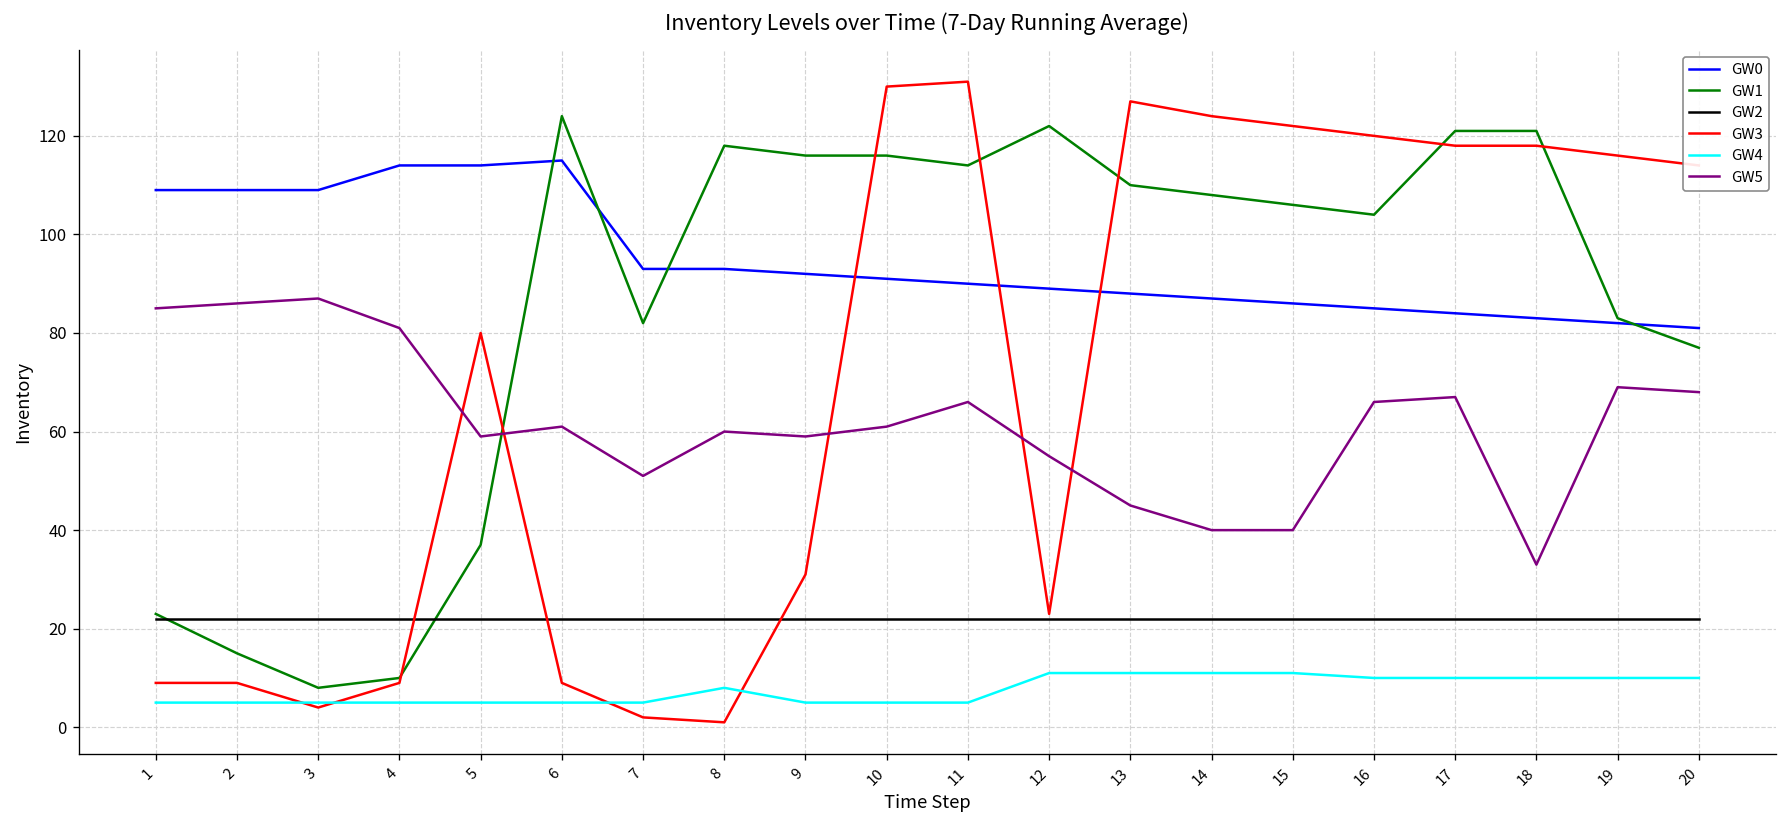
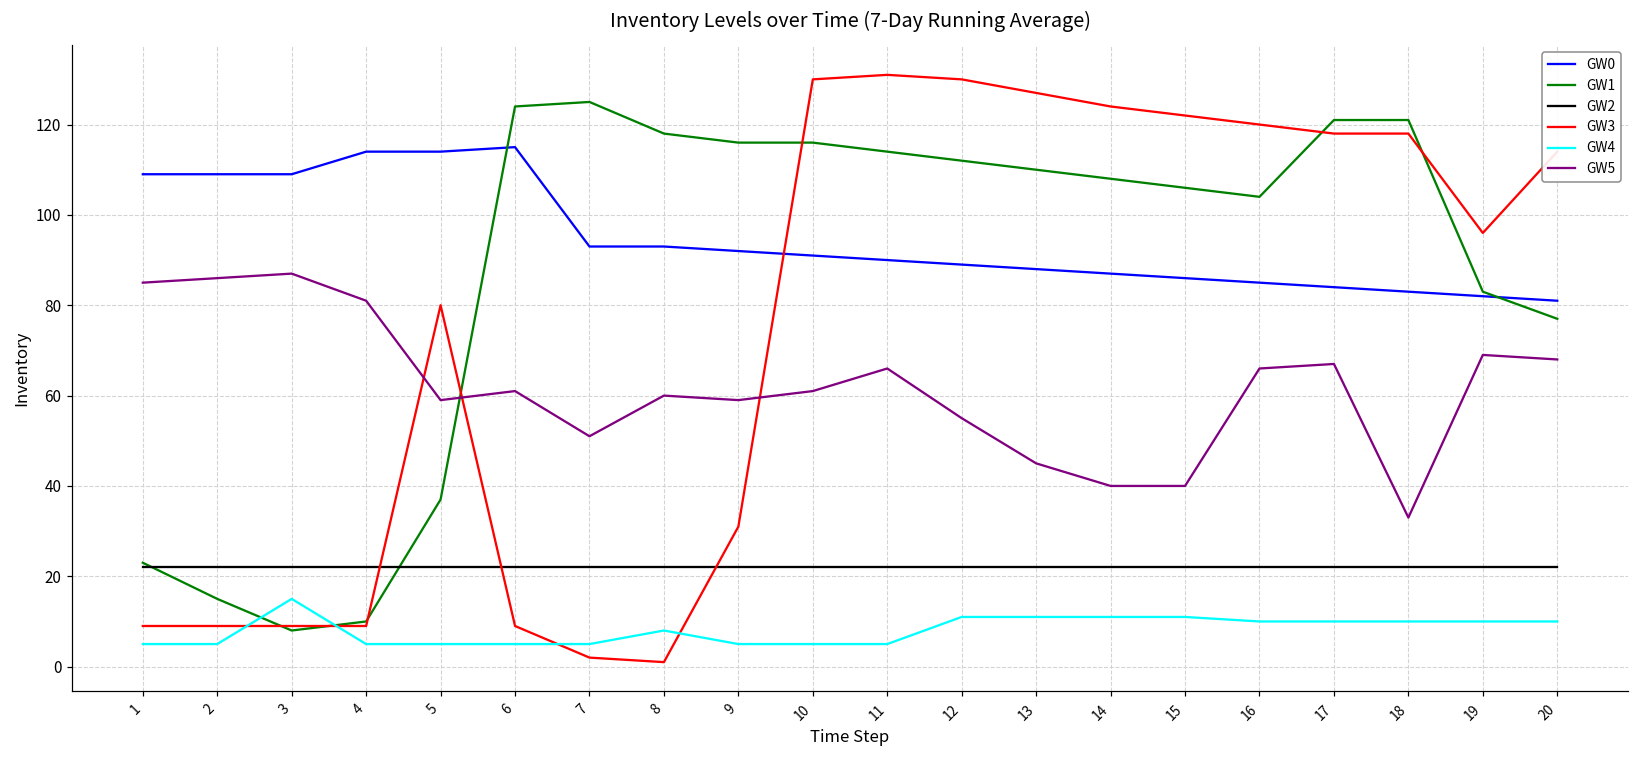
GW3, 3: 4 -> 9
GW4, 3: 5 -> 15
GW1, 7: 82 -> 125
GW1, 12: 122 -> 112
GW3, 12: 23 -> 130
GW3, 19: 116 -> 96
